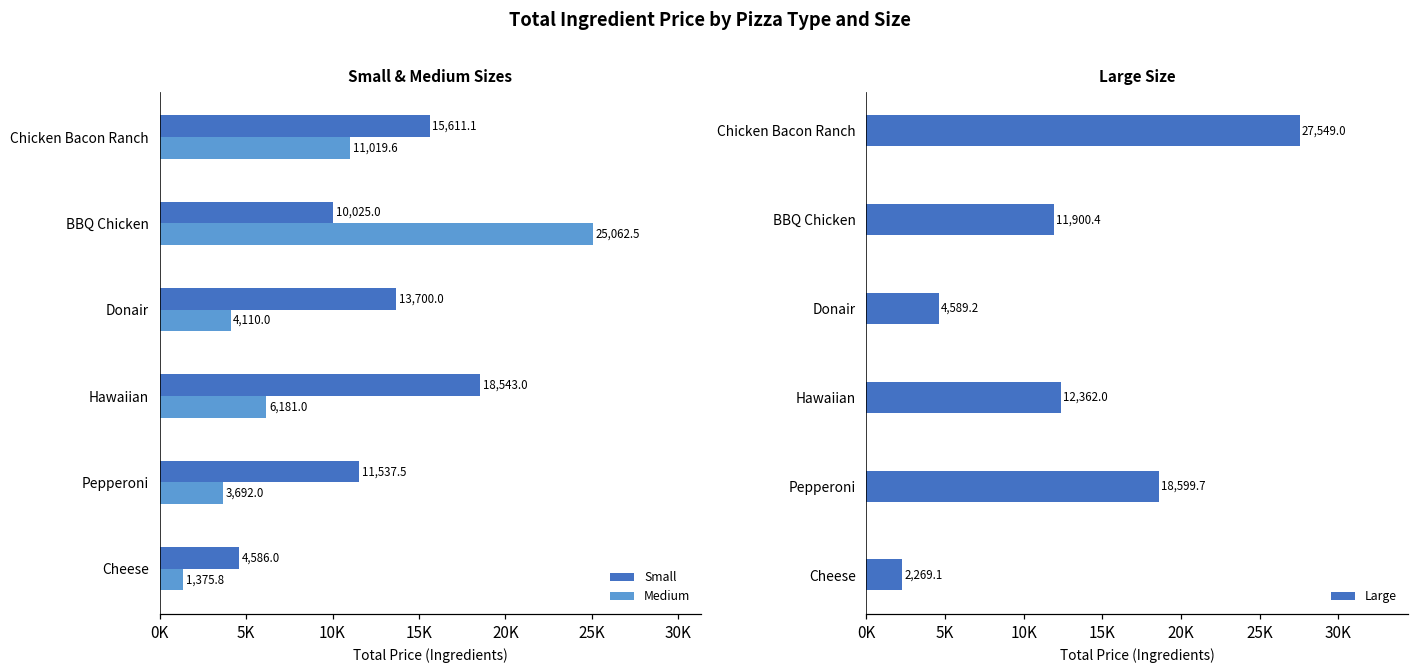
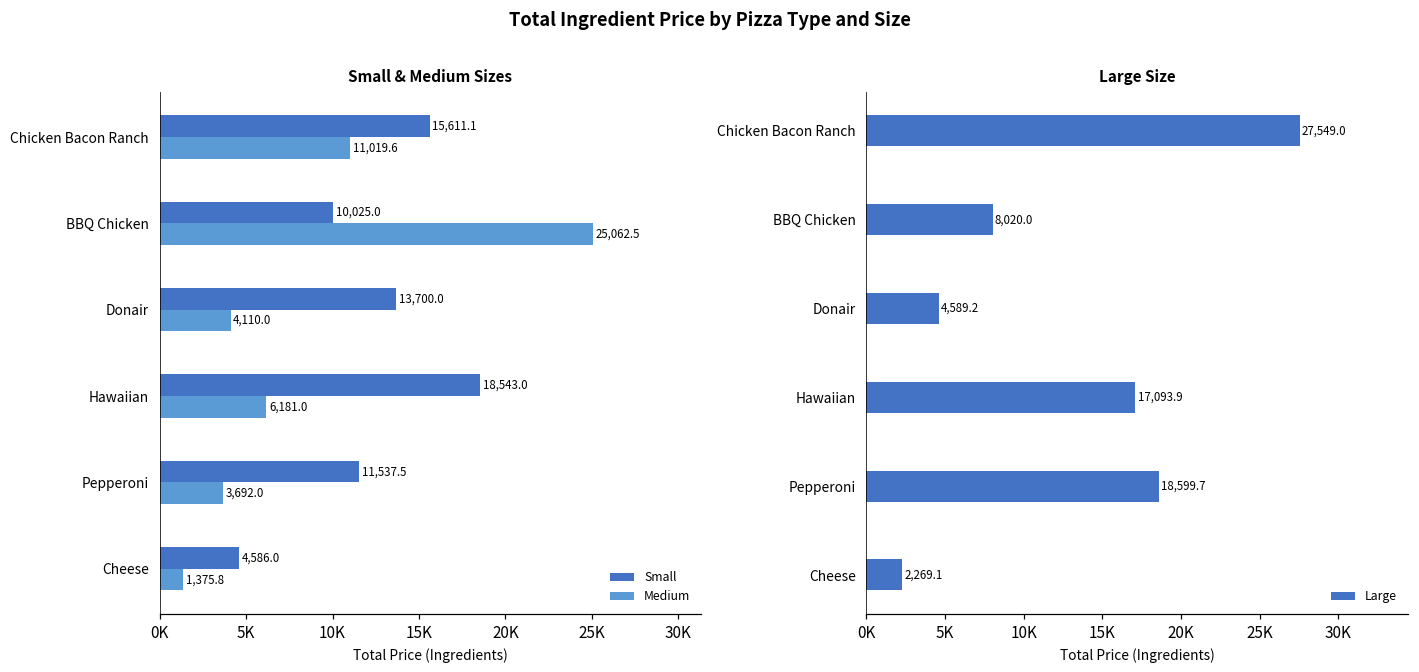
Large Size, BBQ Chicken: 11,900.4 -> 8,020.0
Large Size, Hawaiian: 12,362.0 -> 17,093.9
